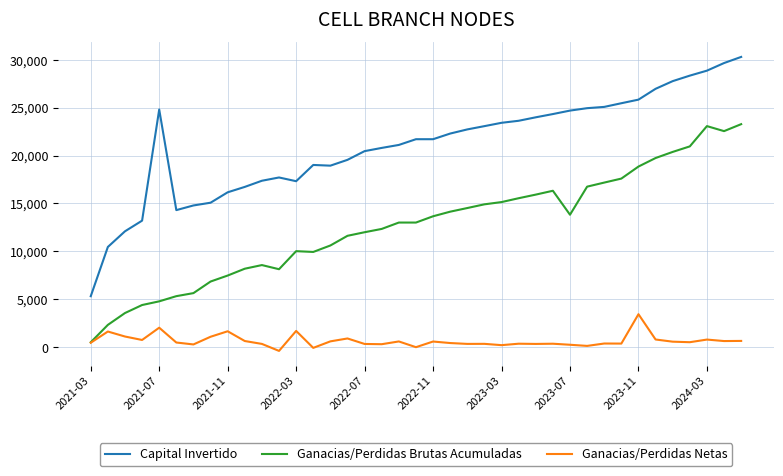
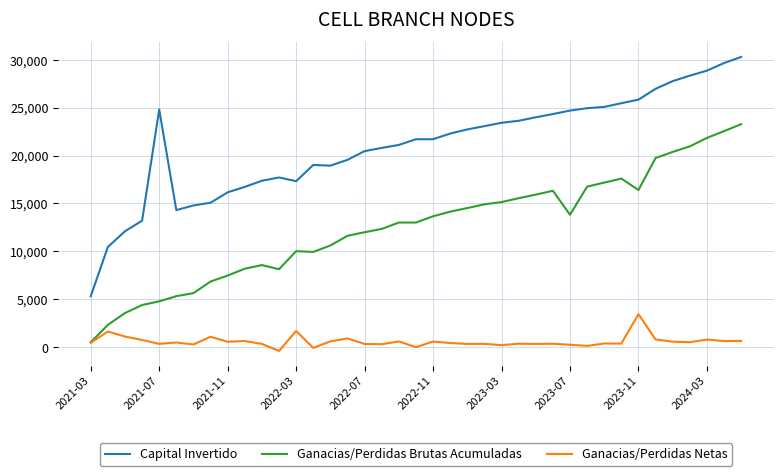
Ganacias/Perdidas Netas, 2021-07: 2,000 -> 0
Ganacias/Perdidas Netas, 2021-11: 2,000 -> 1,000
Ganacias/Perdidas Brutas Acumuladas, 2023-11: 19,000 -> 16,000
Ganacias/Perdidas Brutas Acumuladas, 2024-03: 23,000 -> 22,000
